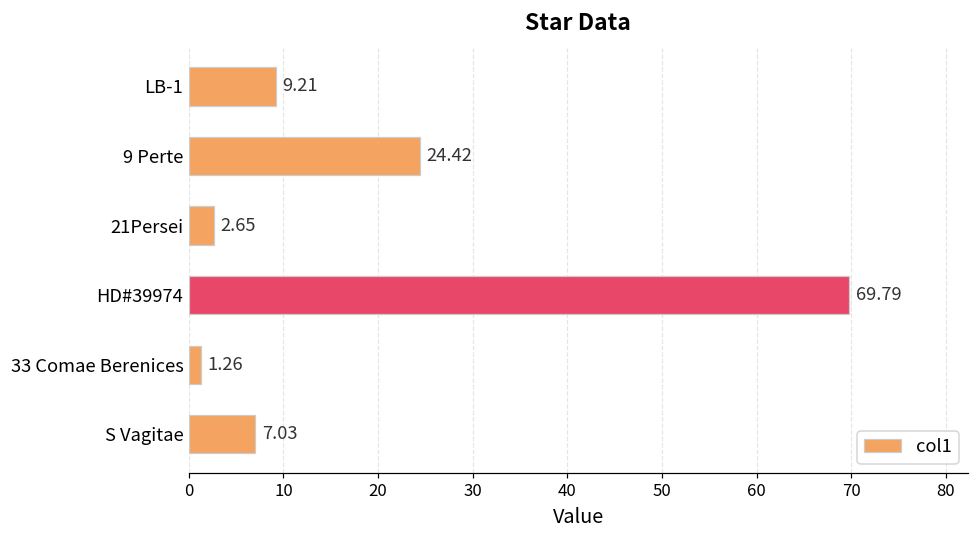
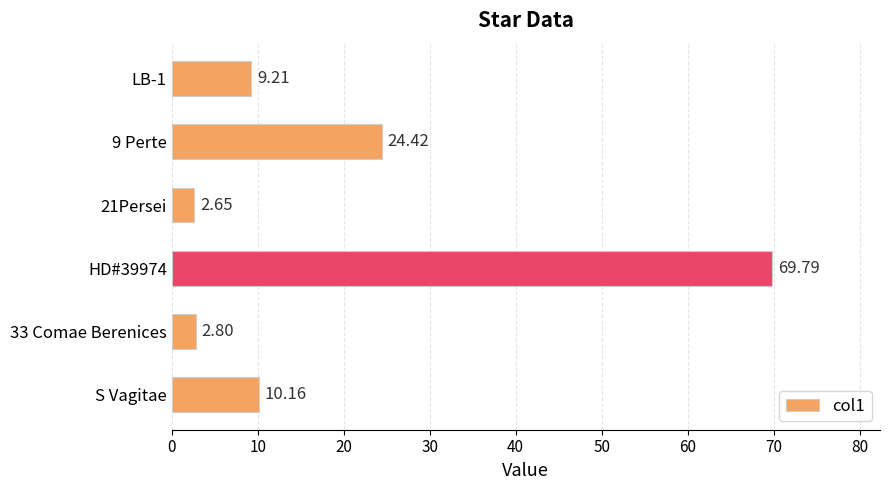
33 Comae Berenices: 1.26 -> 2.80
S Vagitae: 7.03 -> 10.16
